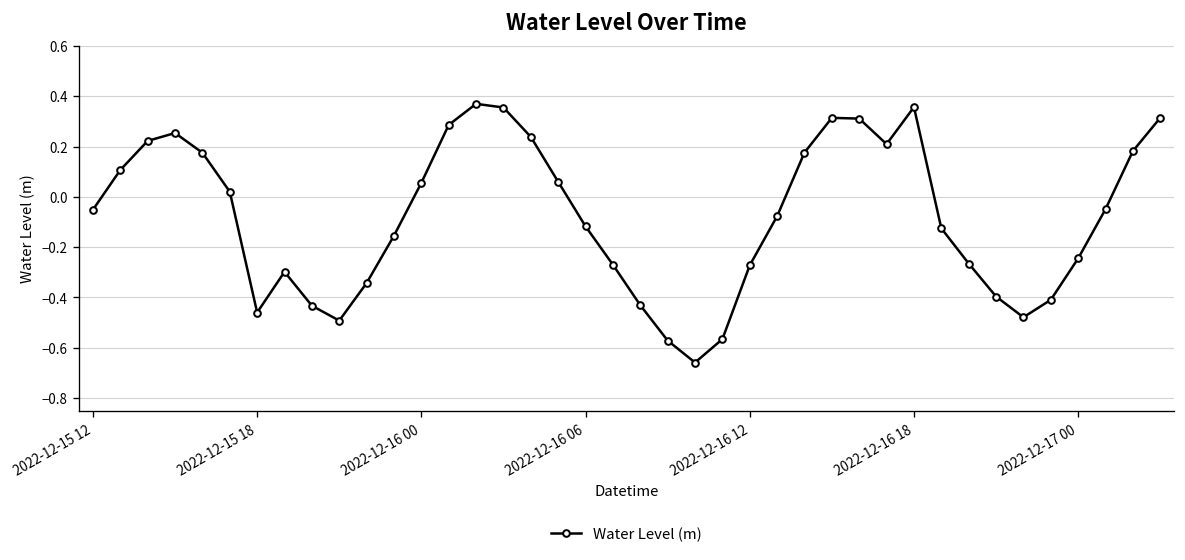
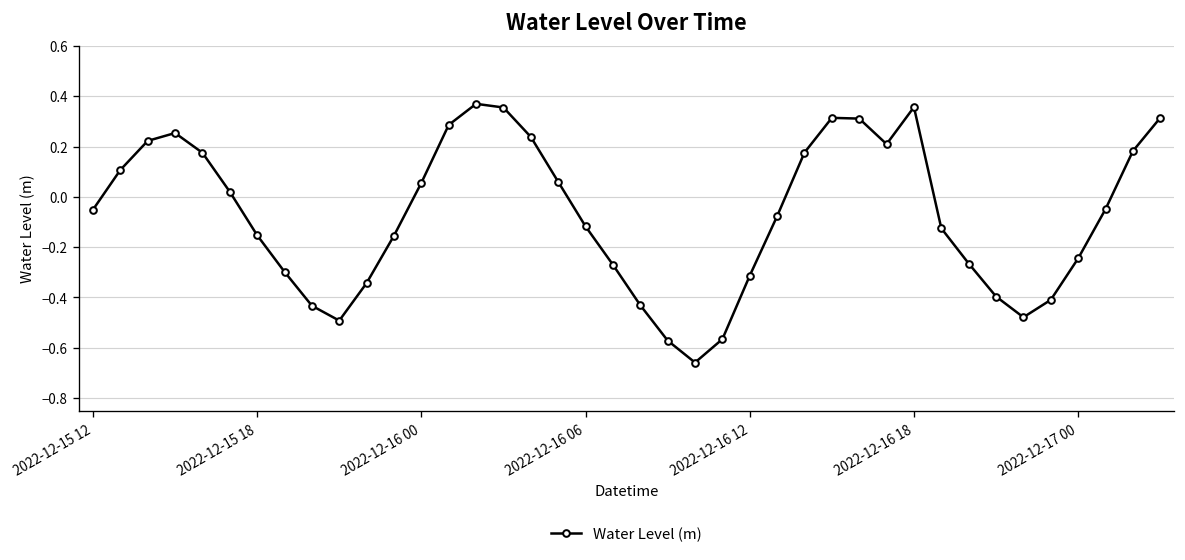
2022-12-15 18: -0.46 -> -0.15
2022-12-16 12: -0.27 -> -0.31
